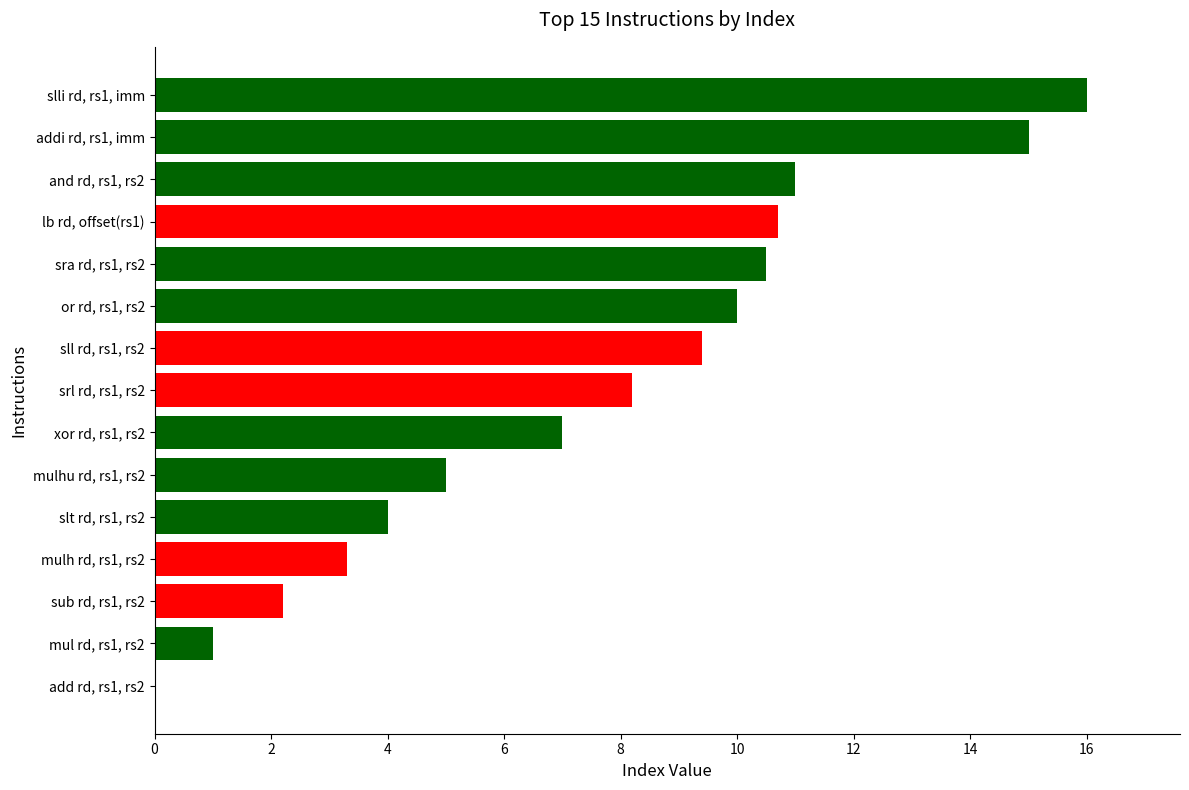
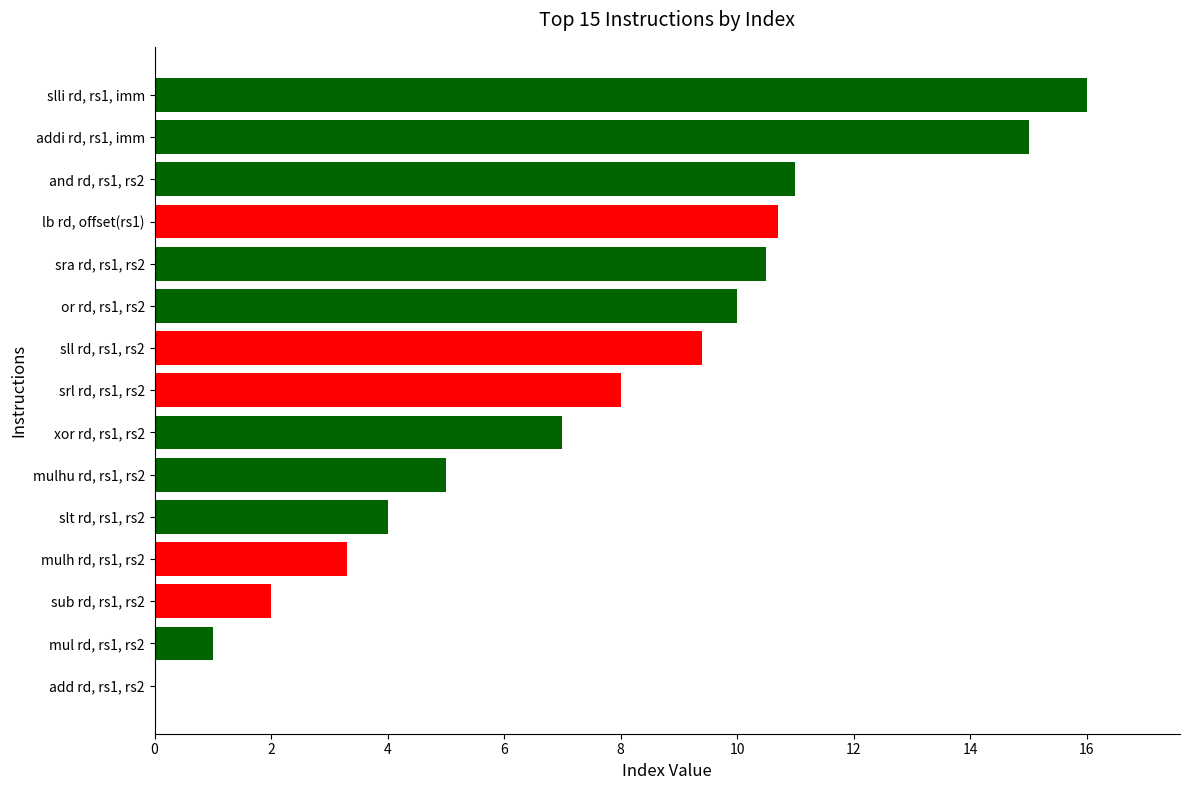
srl rd, rs1, rs2: 8.2 -> 8.0
sub rd, rs1, rs2: 2.2 -> 2.0
